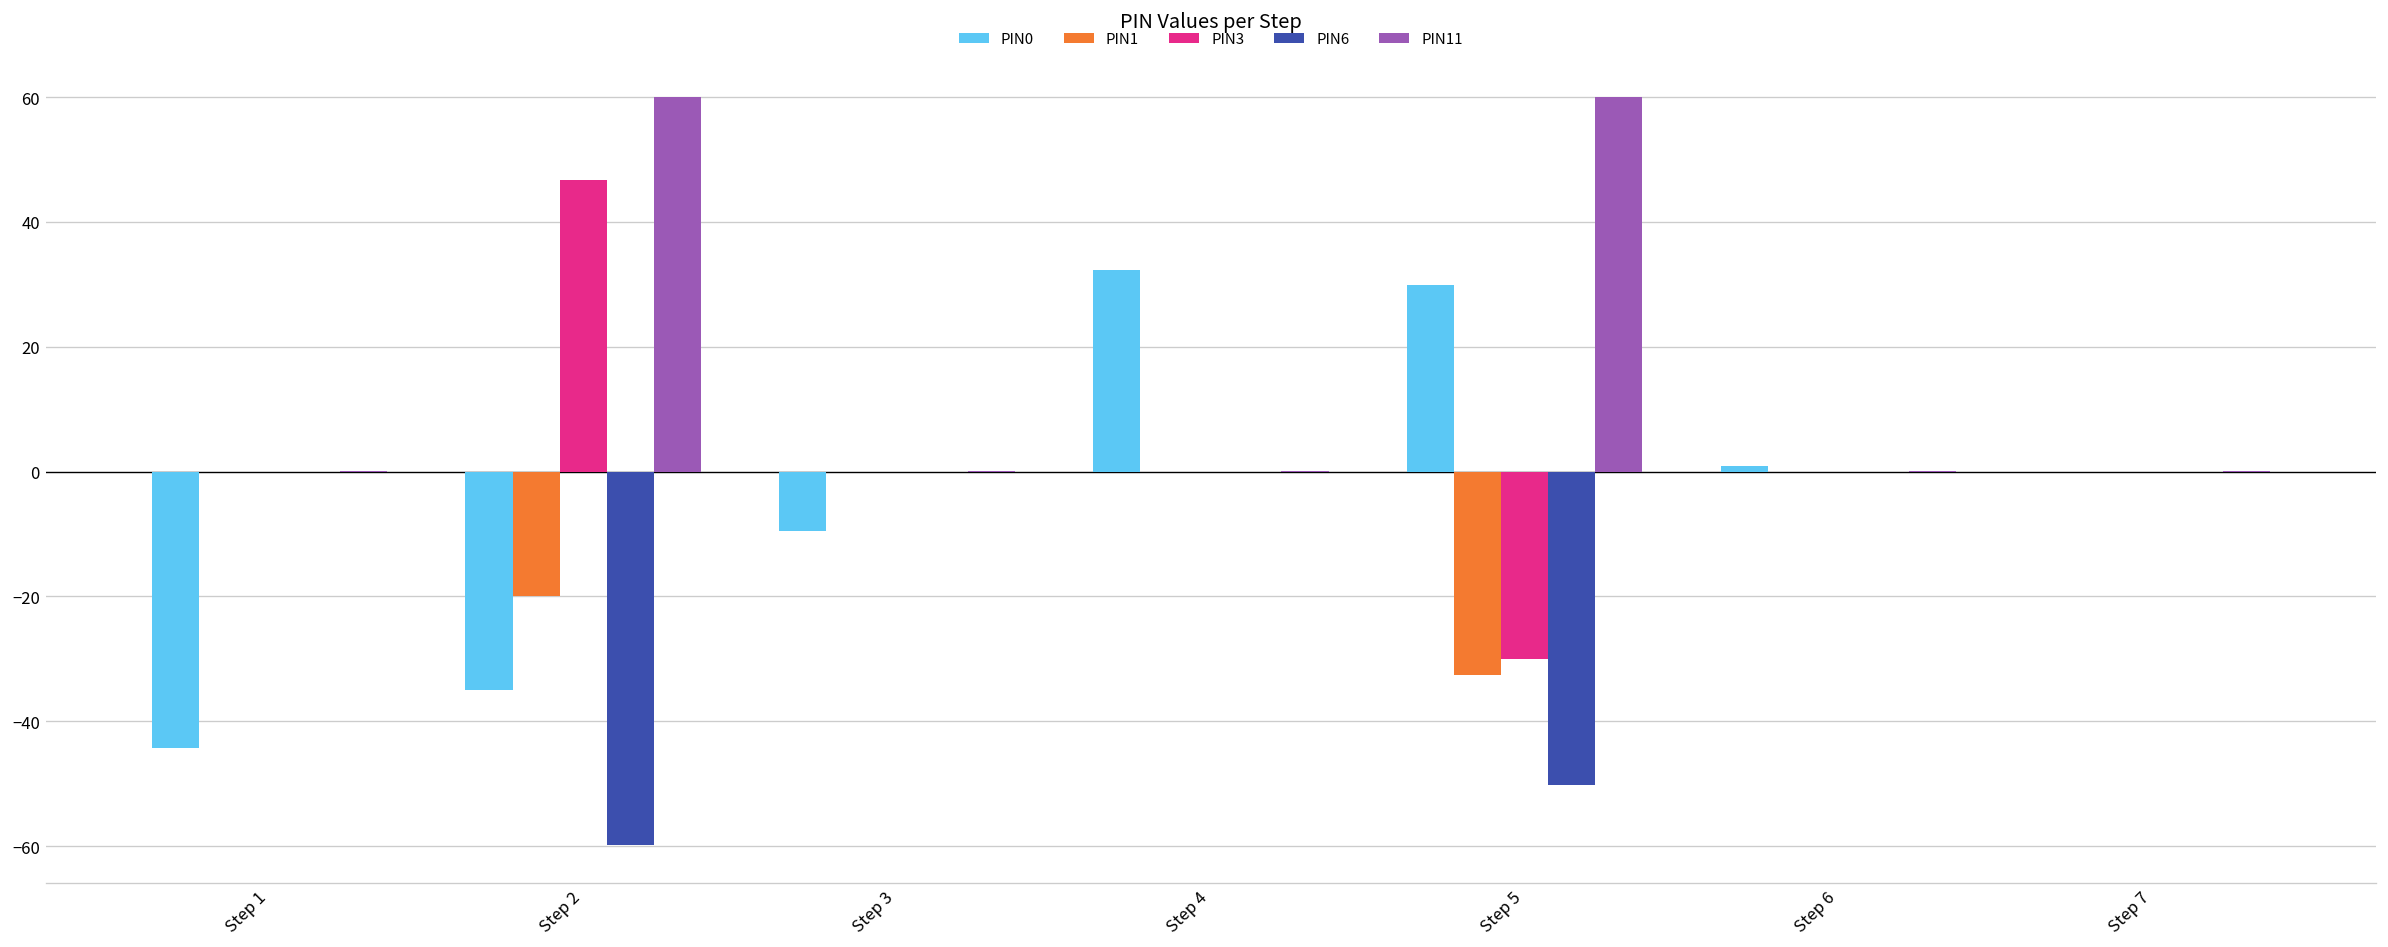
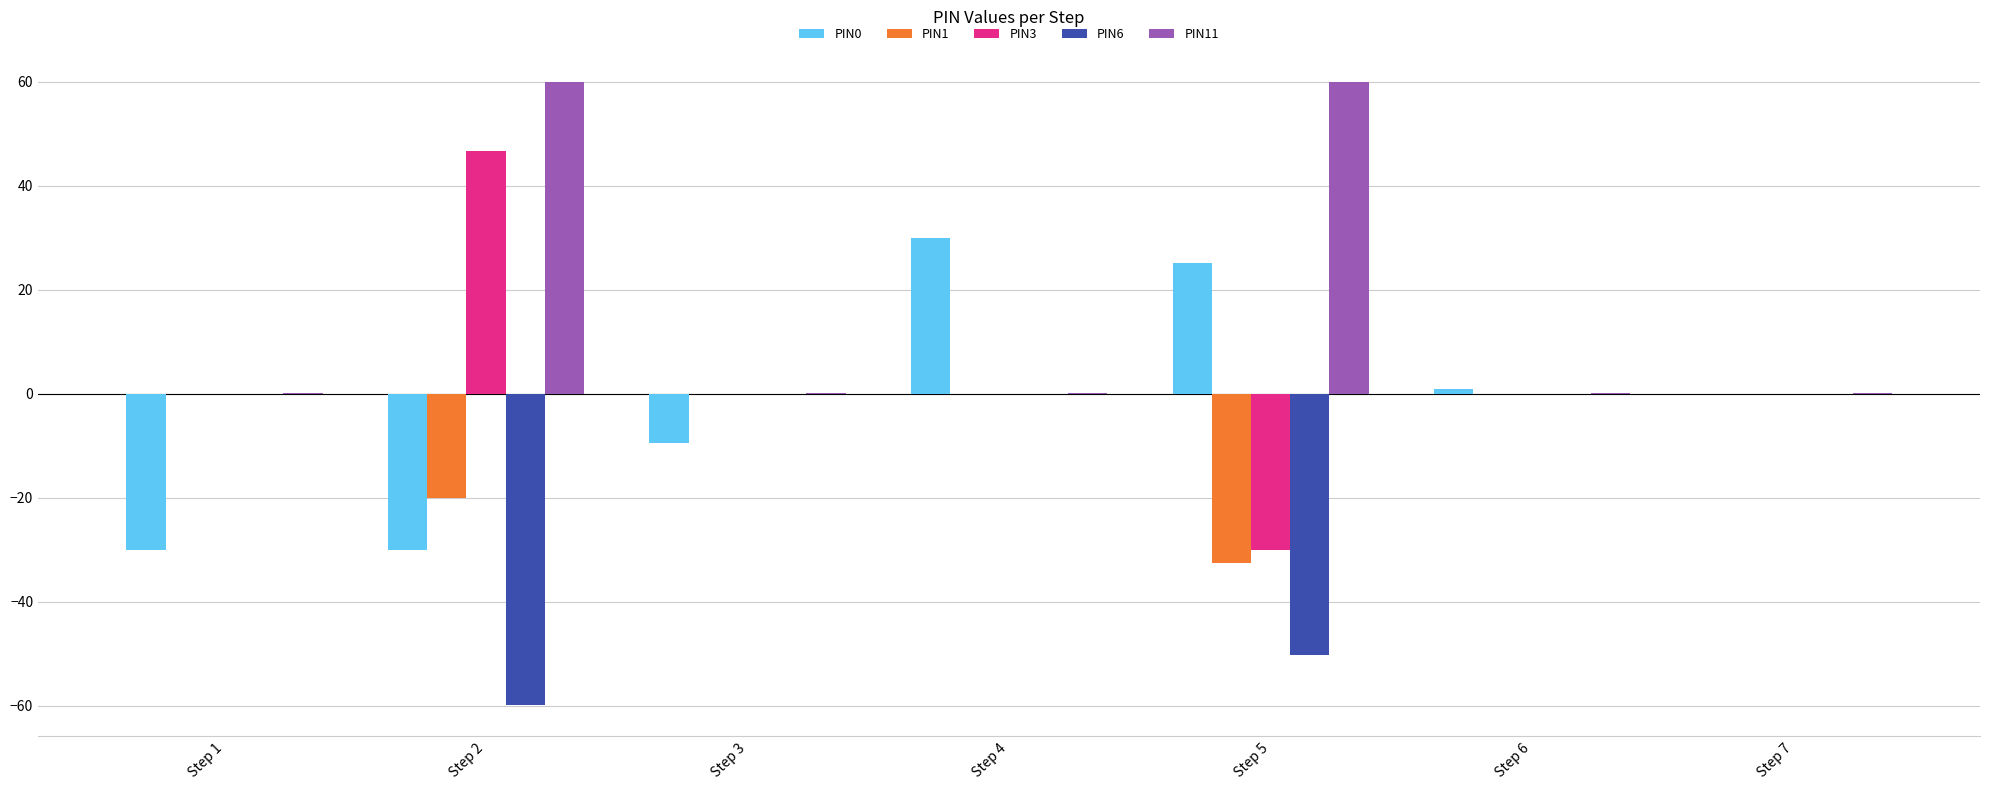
PIN0, Step 1: -44 -> -30
PIN0, Step 2: -35 -> -30
PIN0, Step 4: 32 -> 30
PIN0, Step 5: 30 -> 25
